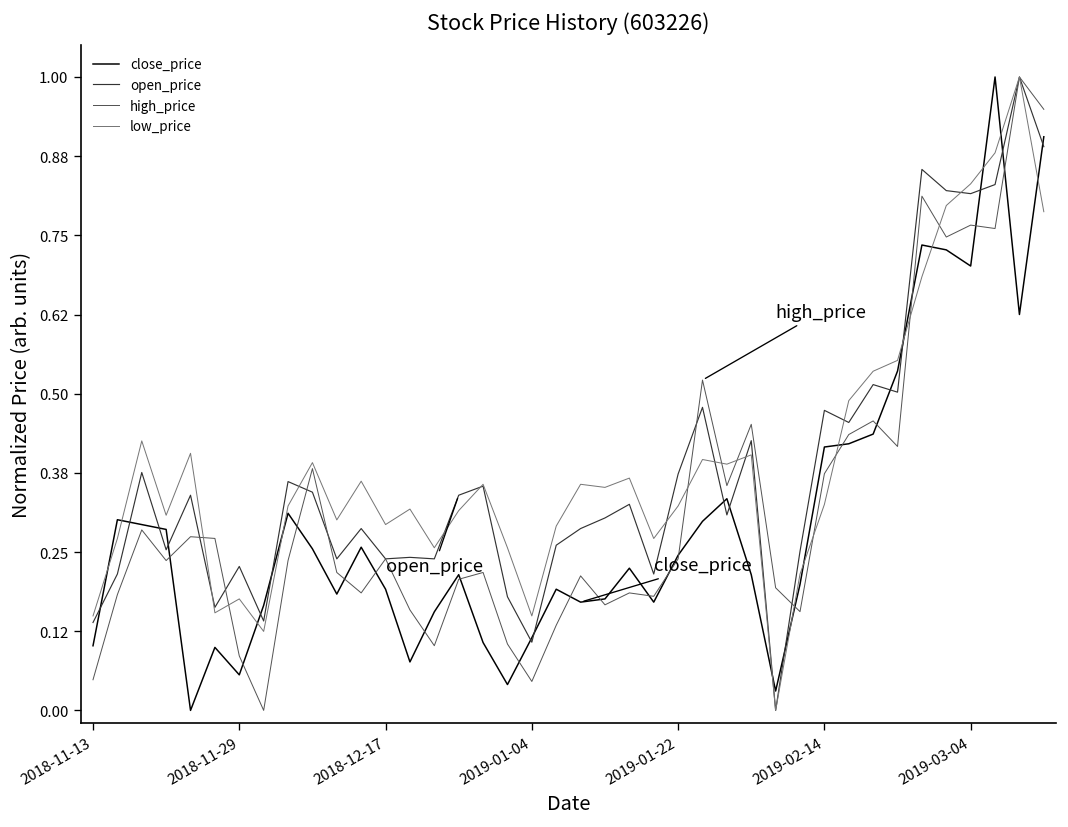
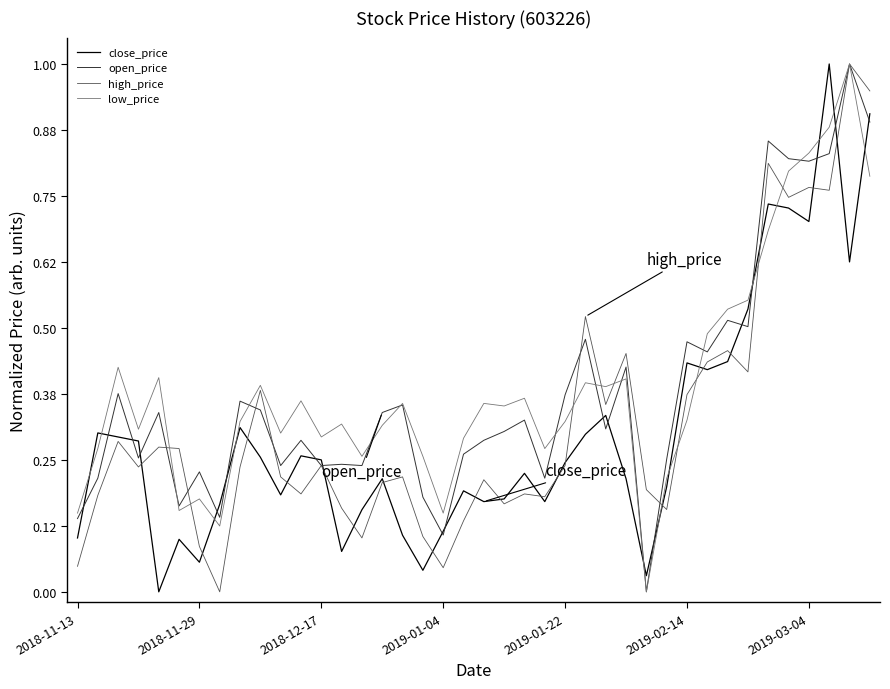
close_price, 2018-12-17: 0.19 -> 0.25
close_price, 2019-02-14: 0.42 -> 0.43
